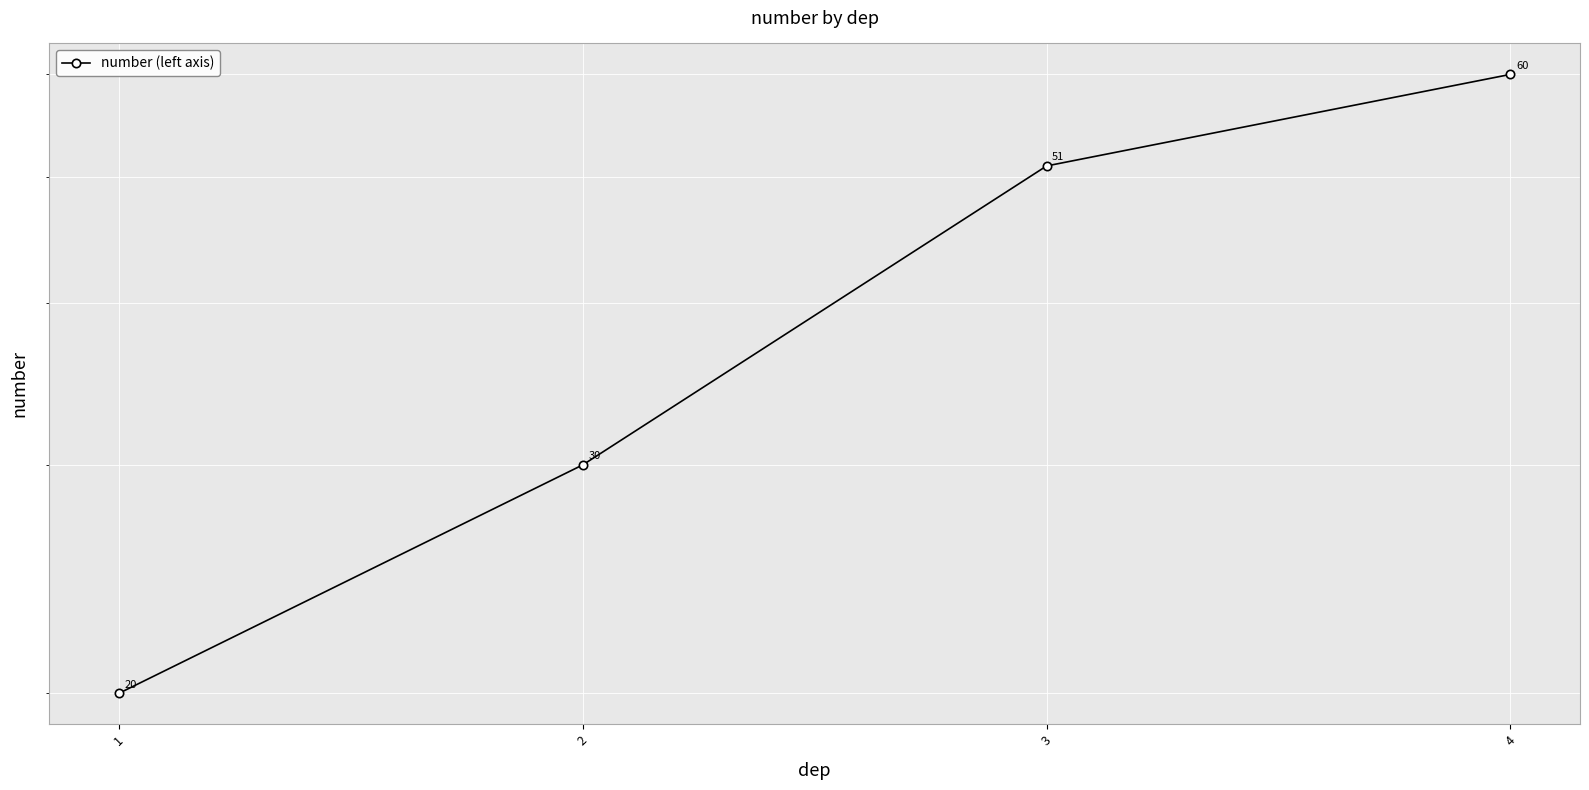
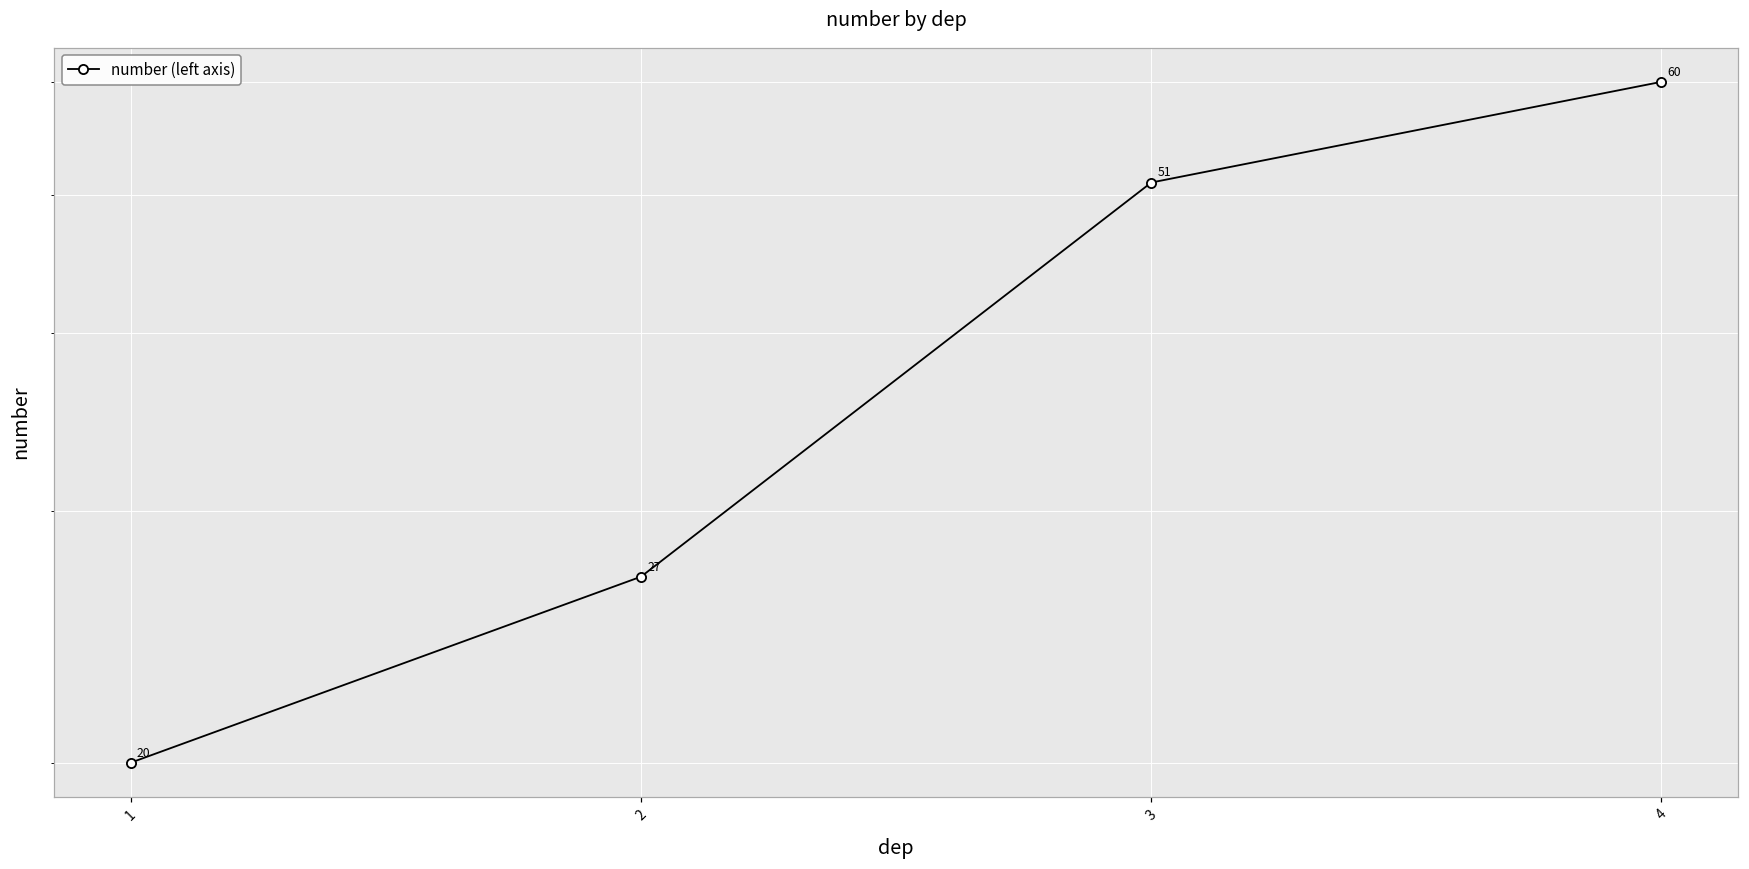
2: 30 -> 27
